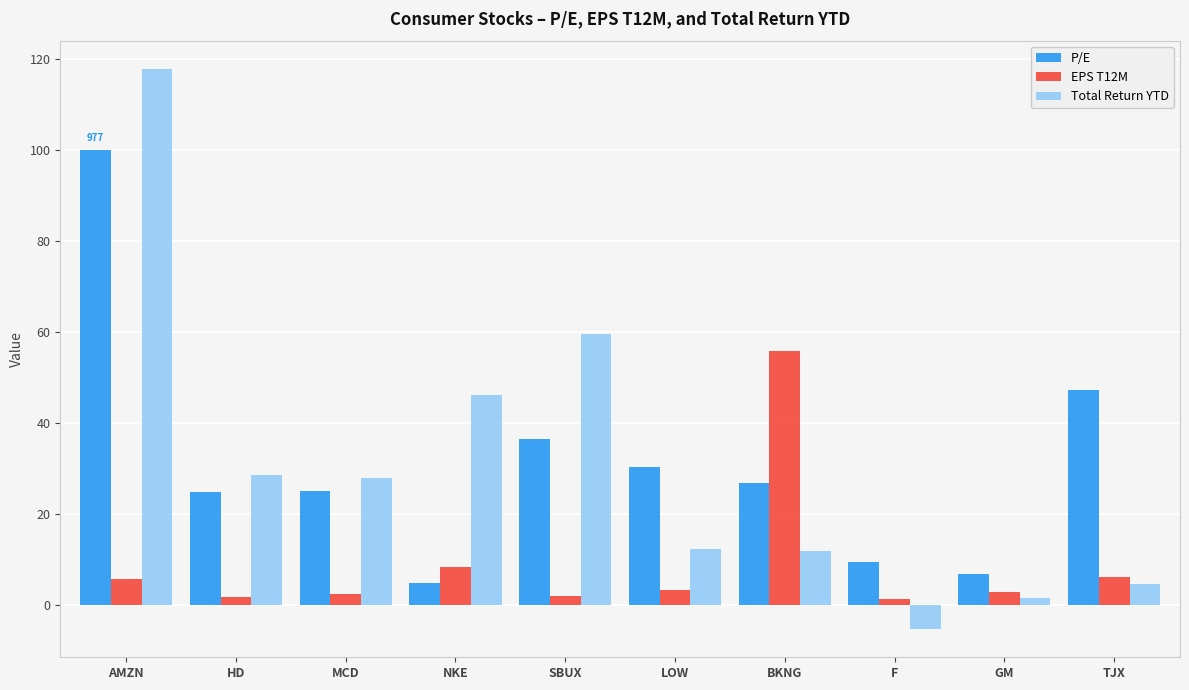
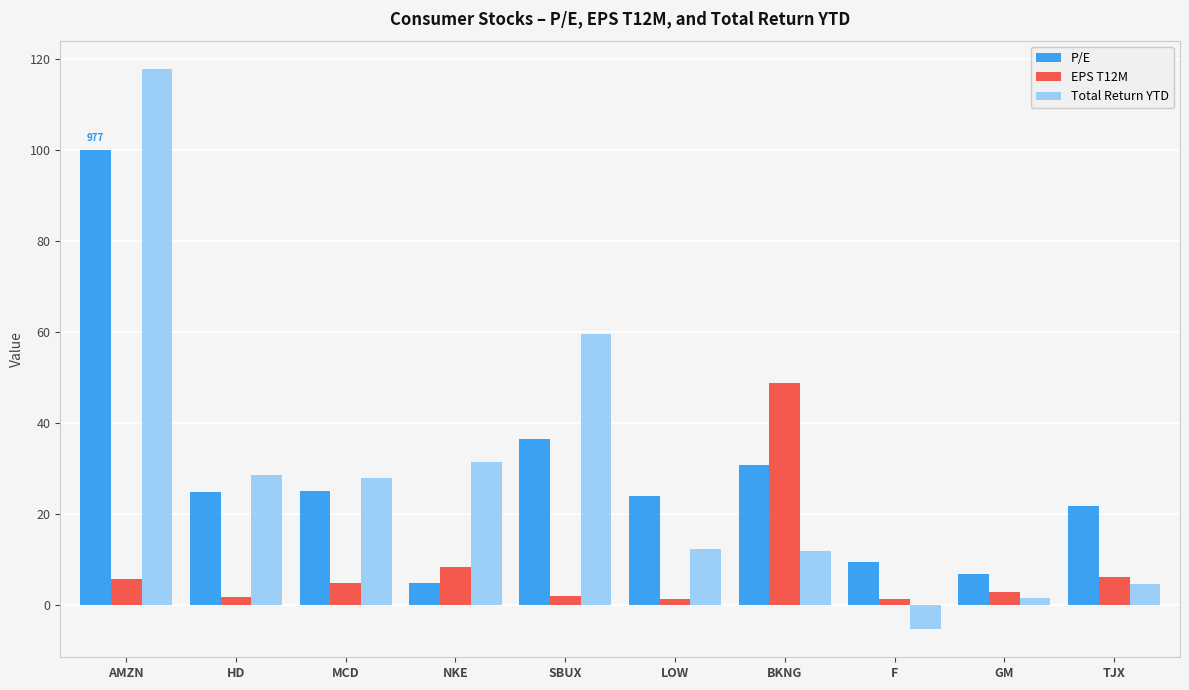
EPS T12M, MCD: 2 -> 5
Total Return YTD, NKE: 46 -> 31
P/E, LOW: 30 -> 24
EPS T12M, LOW: 3 -> 1
P/E, BKNG: 27 -> 31
EPS T12M, BKNG: 56 -> 49
P/E, TJX: 47 -> 22
